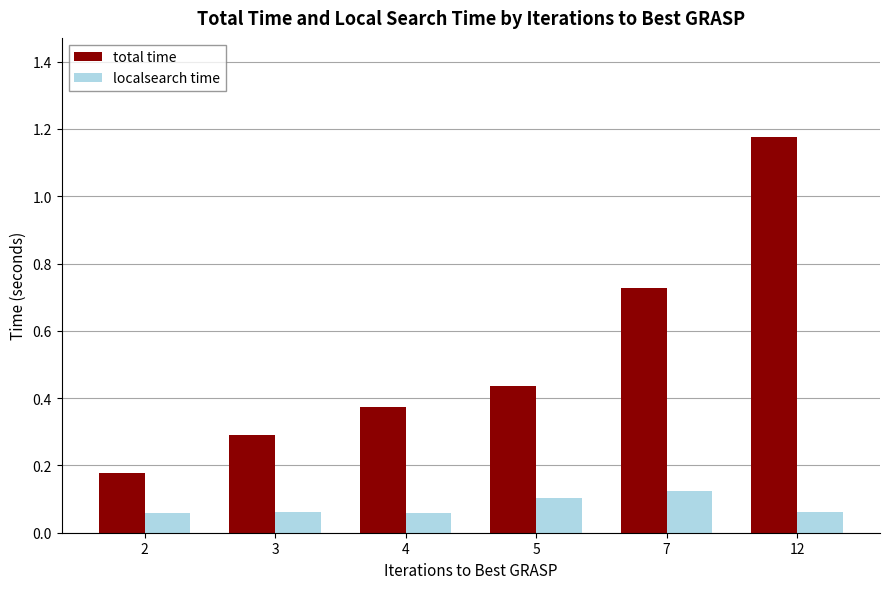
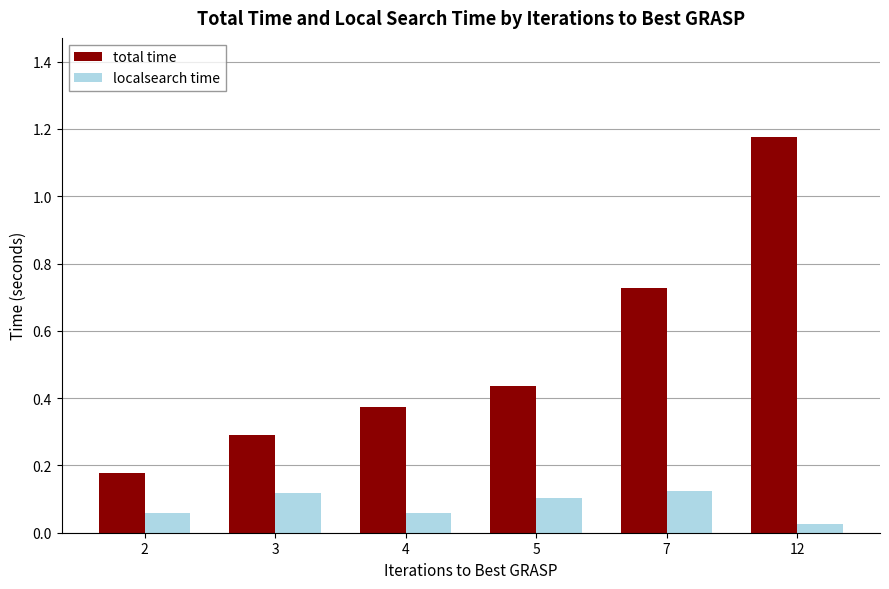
localsearch time, 3: 0.06 -> 0.12
localsearch time, 12: 0.06 -> 0.03
